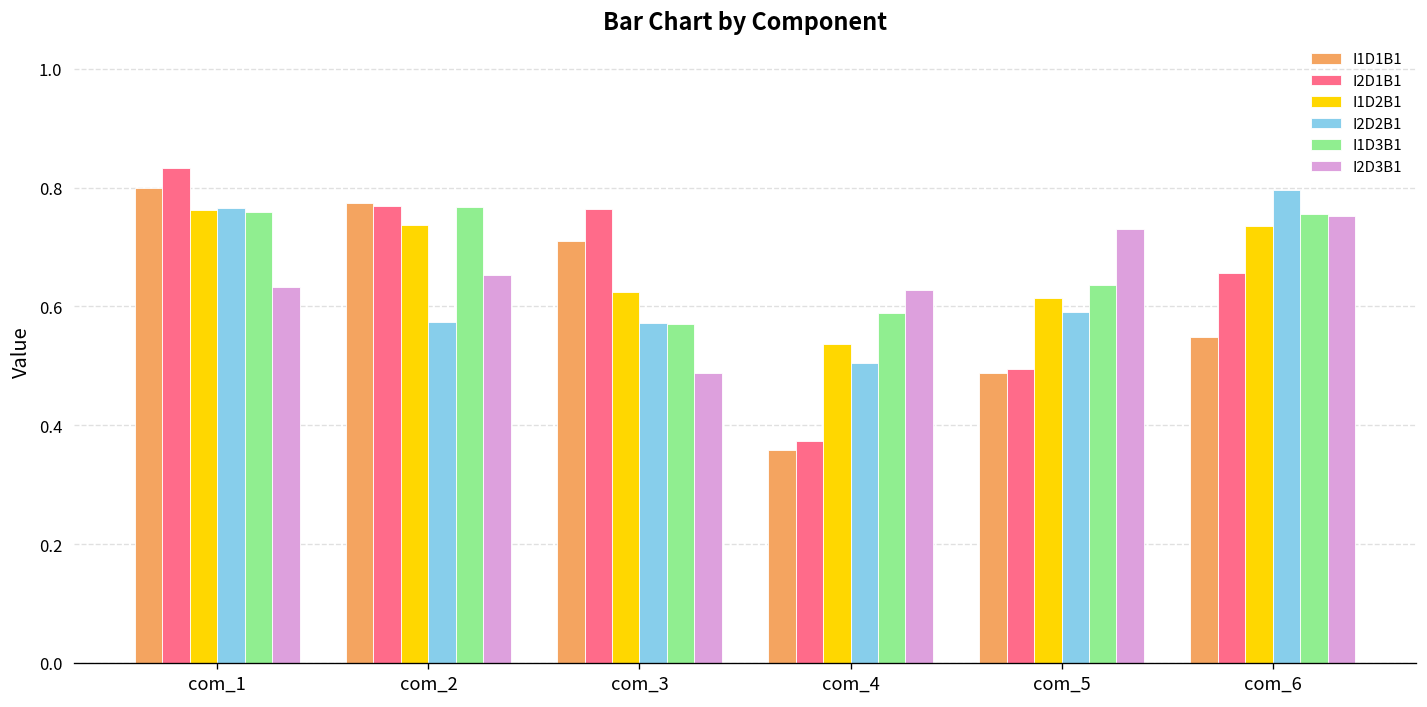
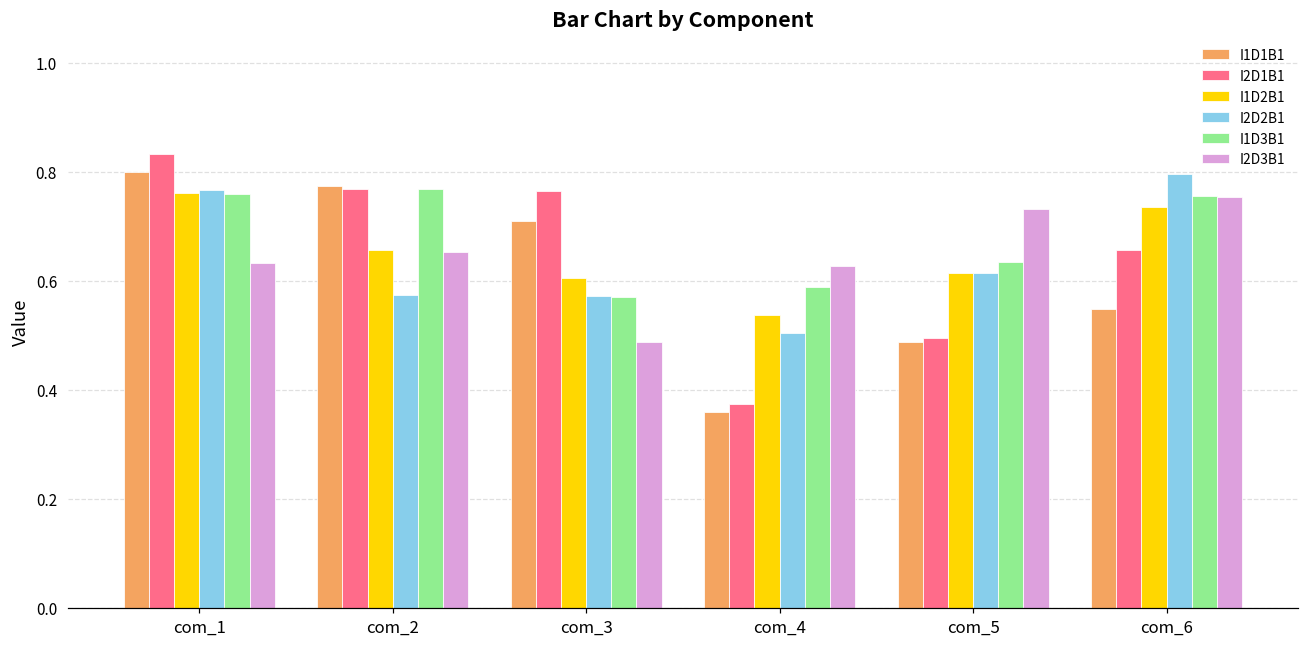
I1D2B1, com_2: 0.74 -> 0.66
I1D2B1, com_3: 0.62 -> 0.60
I2D2B1, com_5: 0.59 -> 0.61
